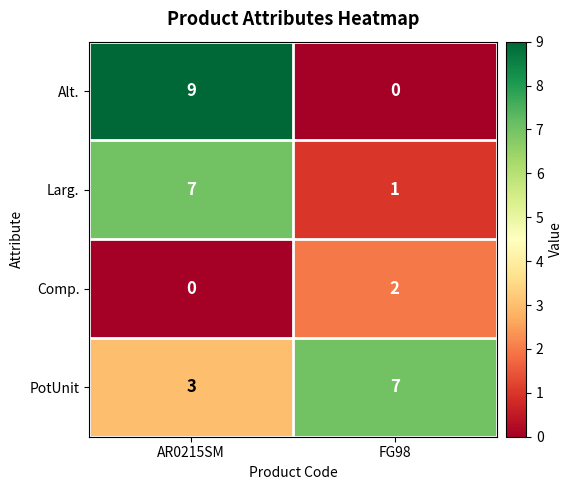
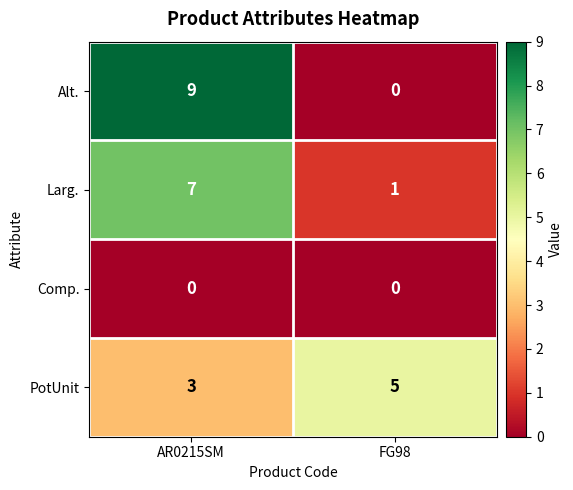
Comp., FG98: 2 -> 0
PotUnit, FG98: 7 -> 5
